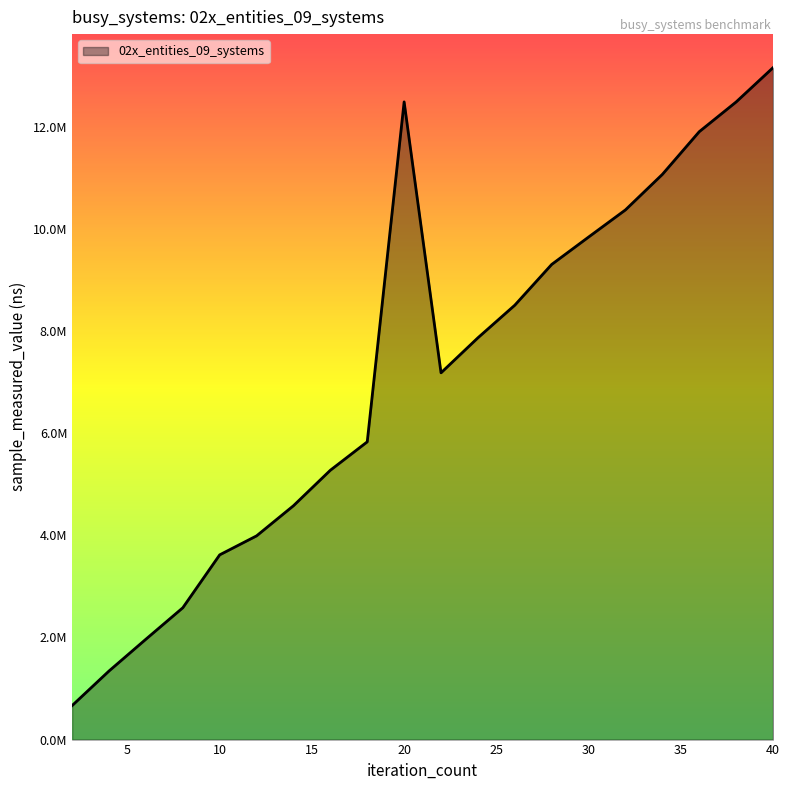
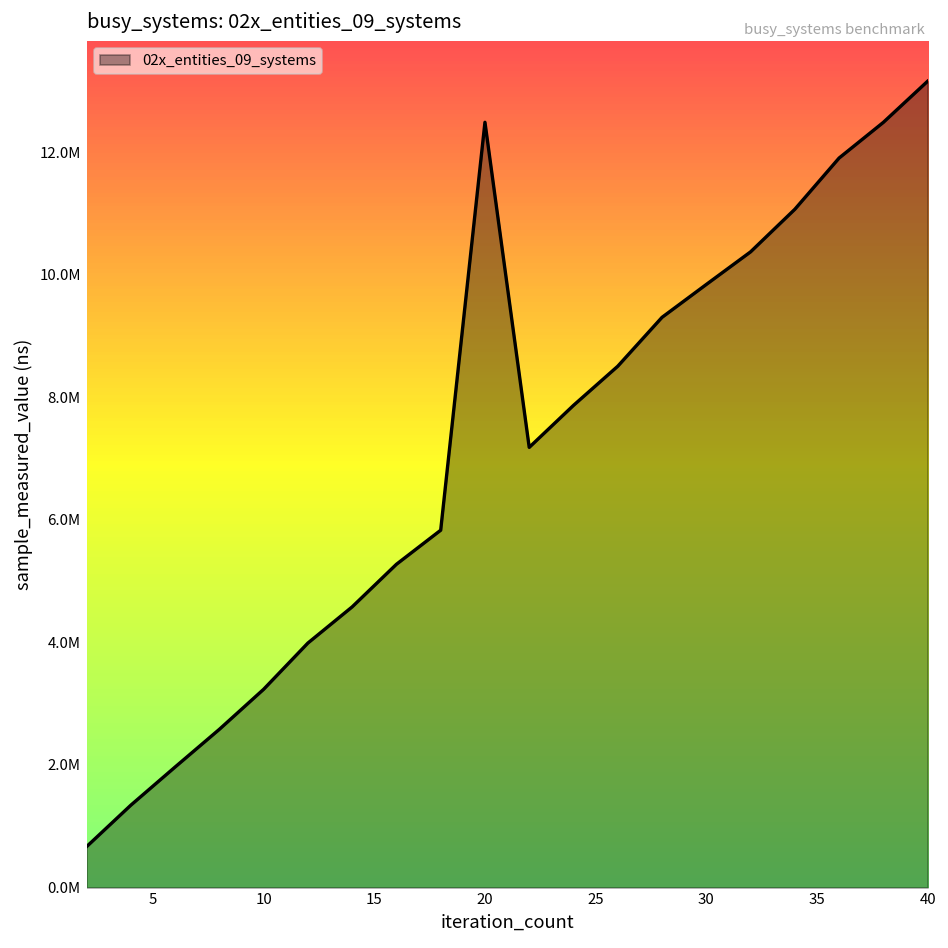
10: 3600000 -> 3200000
